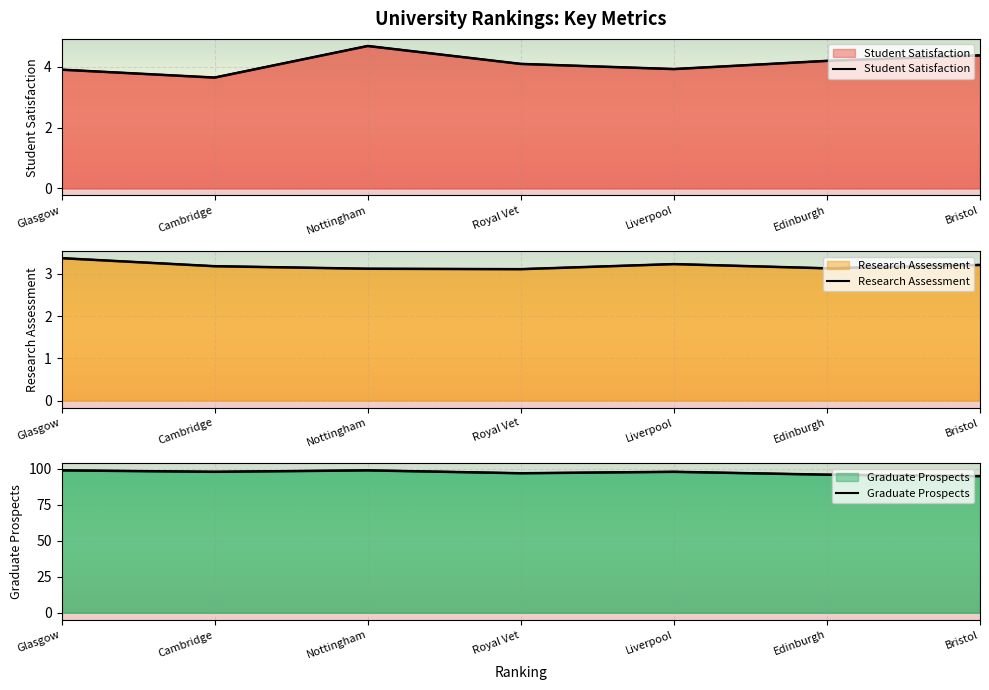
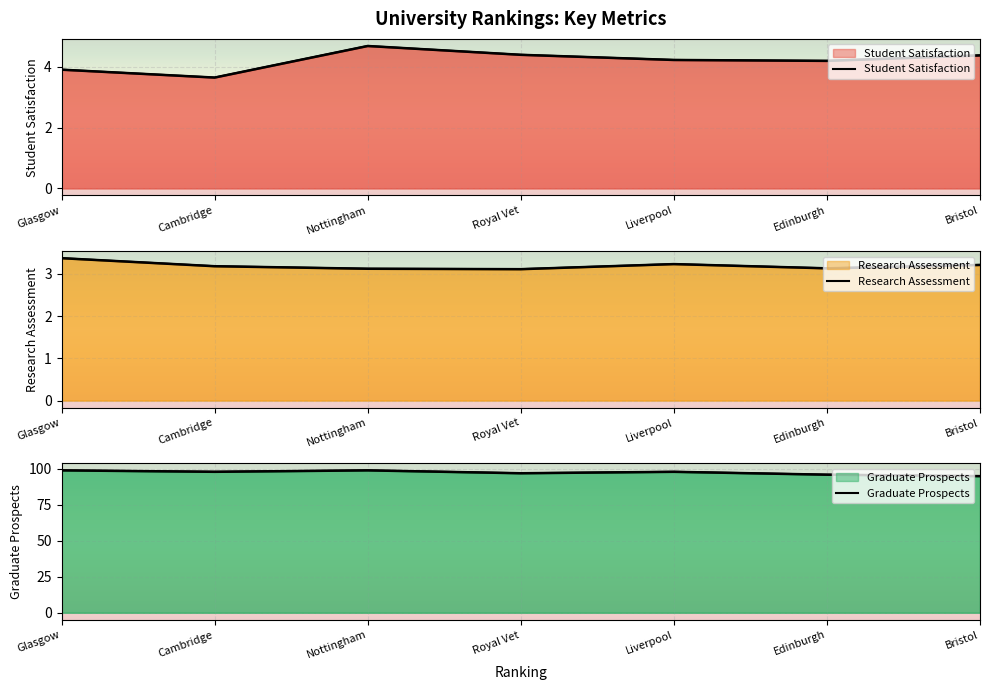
University Rankings: Key Metrics, Royal Vet: 4.1 -> 4.4
University Rankings: Key Metrics, Liverpool: 3.9 -> 4.2
